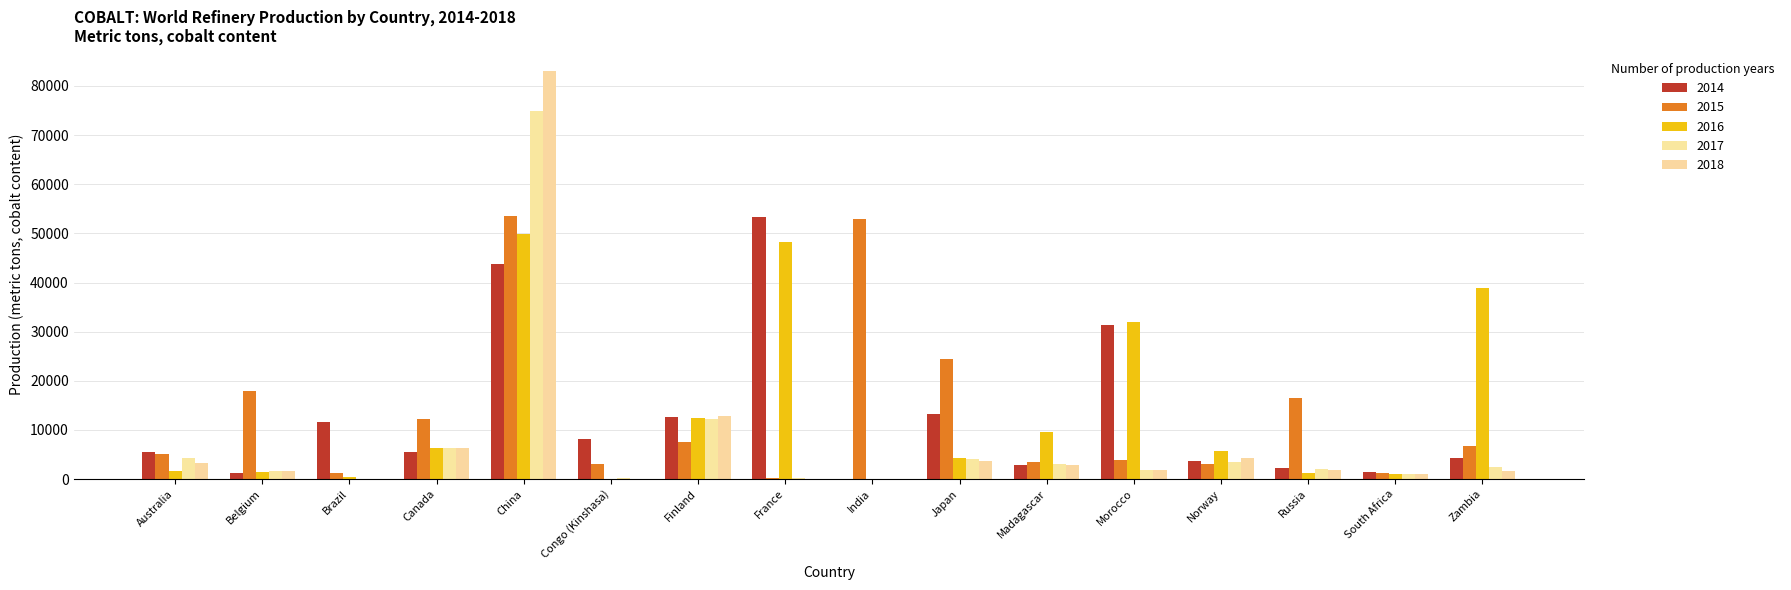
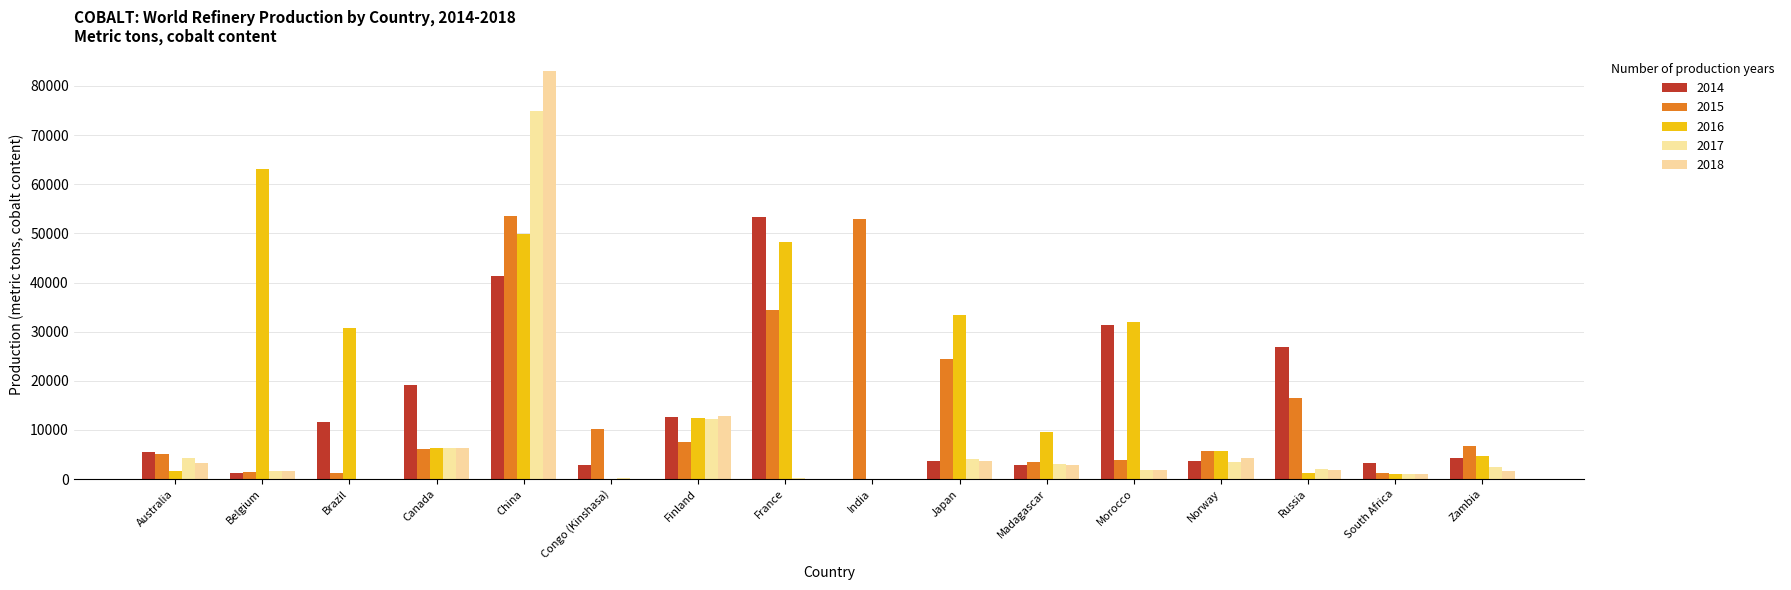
2015, Belgium: 18000 -> 2000
2016, Belgium: 2000 -> 63000
2016, Brazil: 0 -> 31000
2014, Canada: 5000 -> 19000
2015, Canada: 12000 -> 6000
2014, China: 44000 -> 41000
2014, Congo (Kinshasa): 8000 -> 3000
2015, Congo (Kinshasa): 3000 -> 10000
2015, France: 0 -> 34000
2014, Japan: 13000 -> 4000
2016, Japan: 4000 -> 33000
2015, Norway: 3000 -> 6000
2014, Russia: 2000 -> 27000
2014, South Africa: 1000 -> 3000
2016, Zambia: 39000 -> 5000
